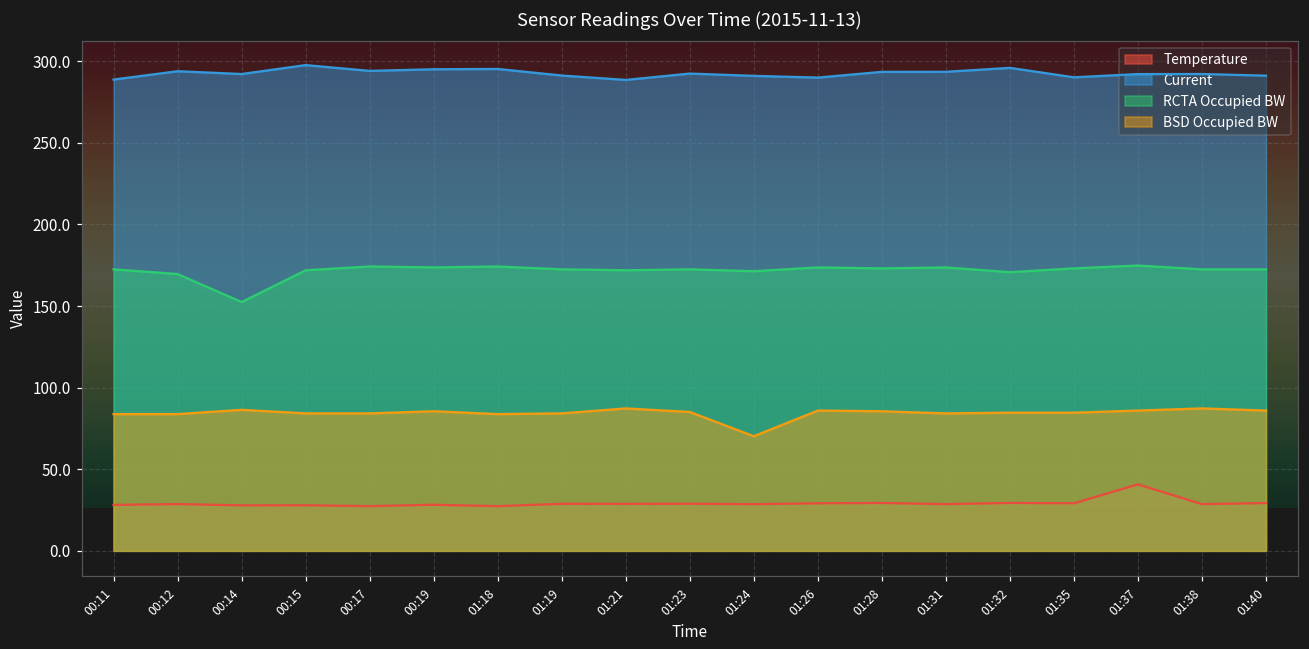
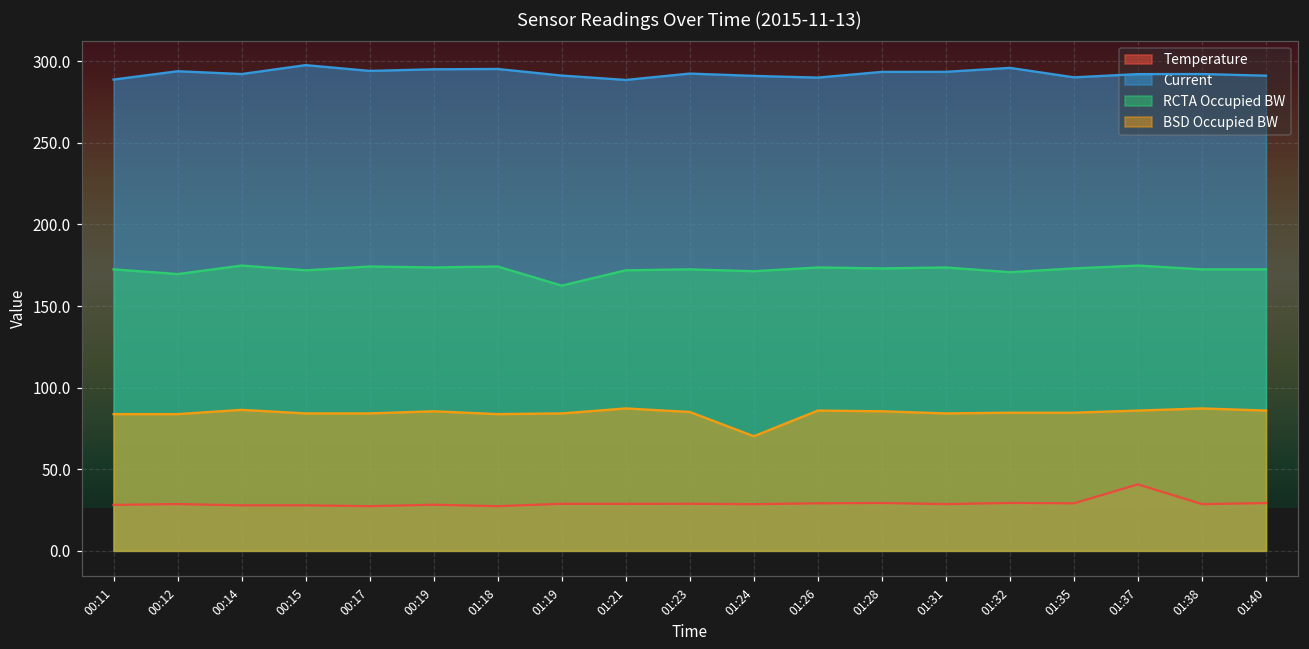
RCTA Occupied BW, 00:14: 152 -> 175
RCTA Occupied BW, 01:19: 173 -> 163
